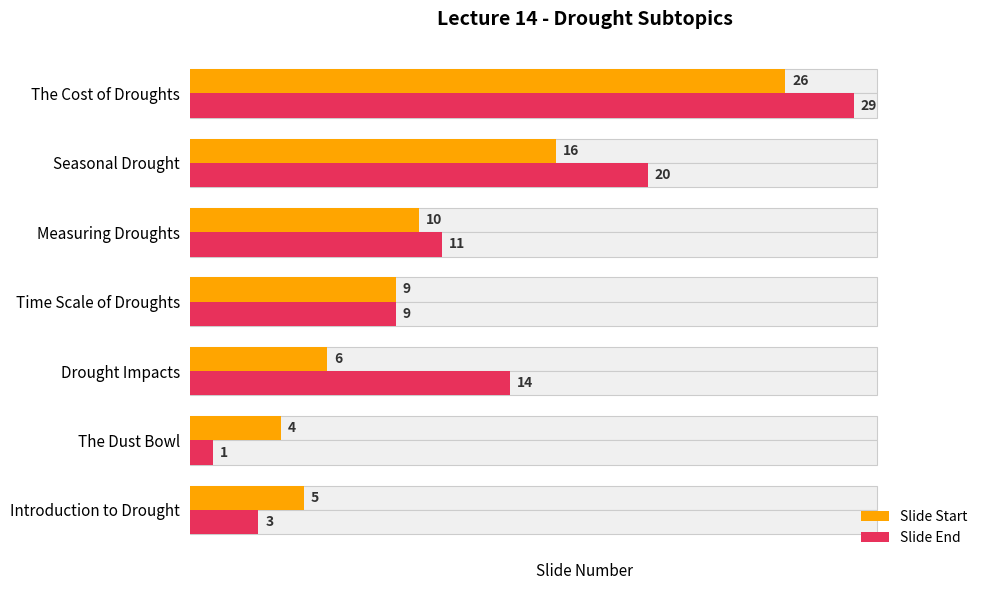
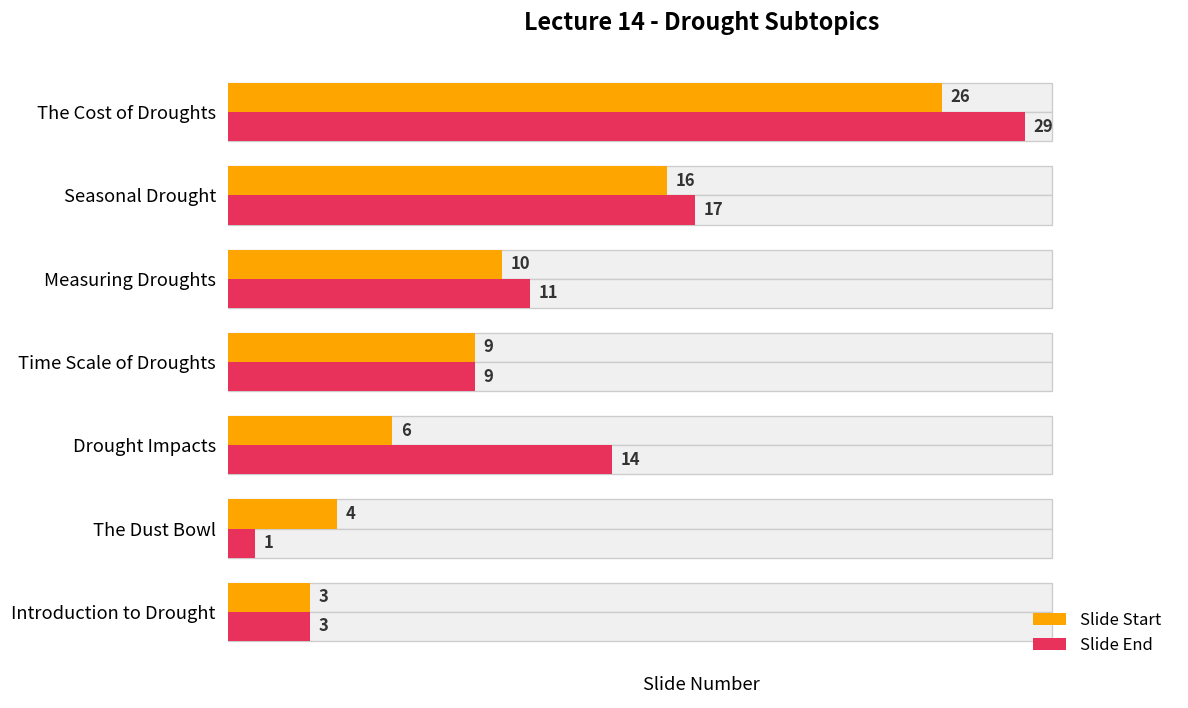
Slide End, Seasonal Drought: 20 -> 17
Slide Start, Introduction to Drought: 5 -> 3
